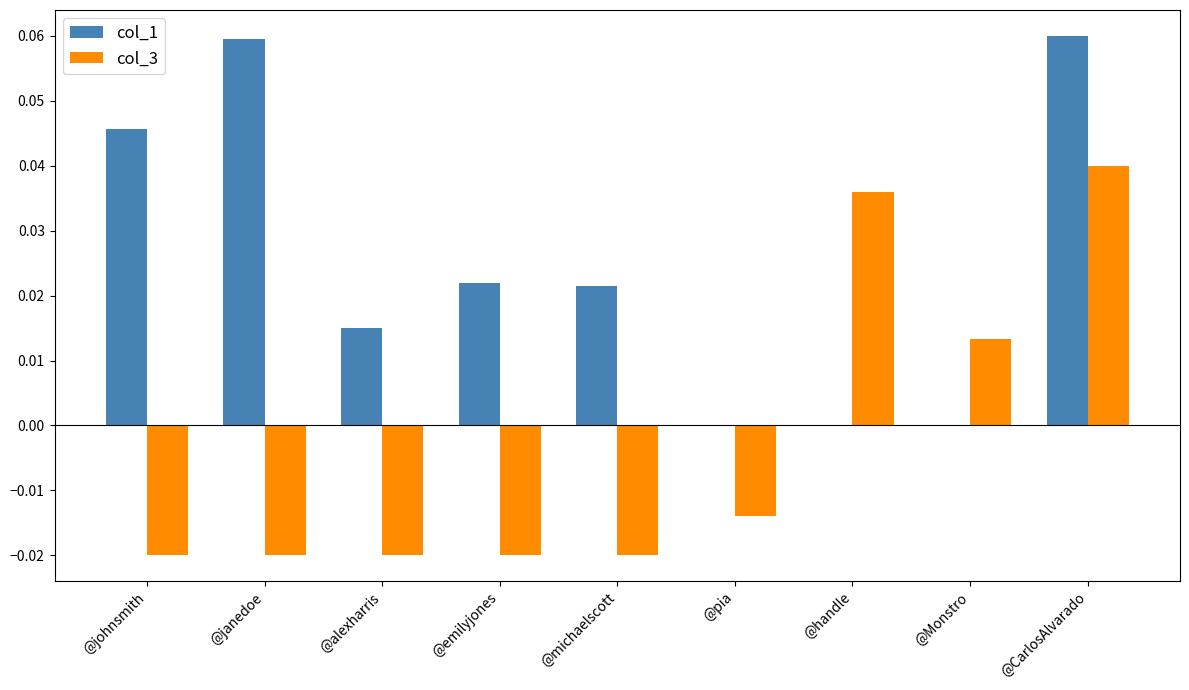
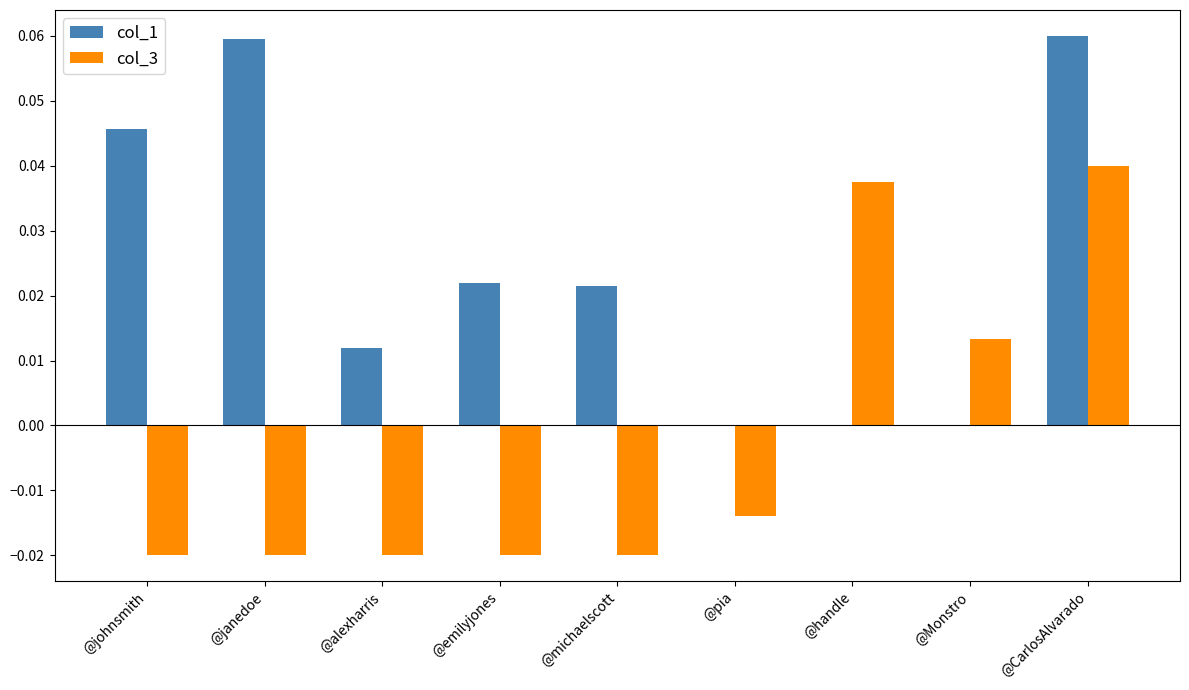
col_1, @alexharris: 0.015 -> 0.012
col_3, @handle: 0.036 -> 0.038
